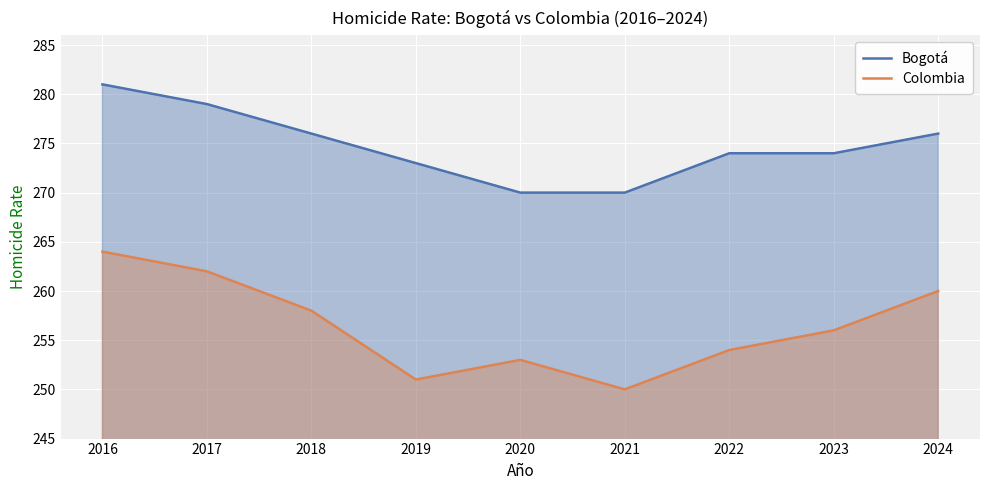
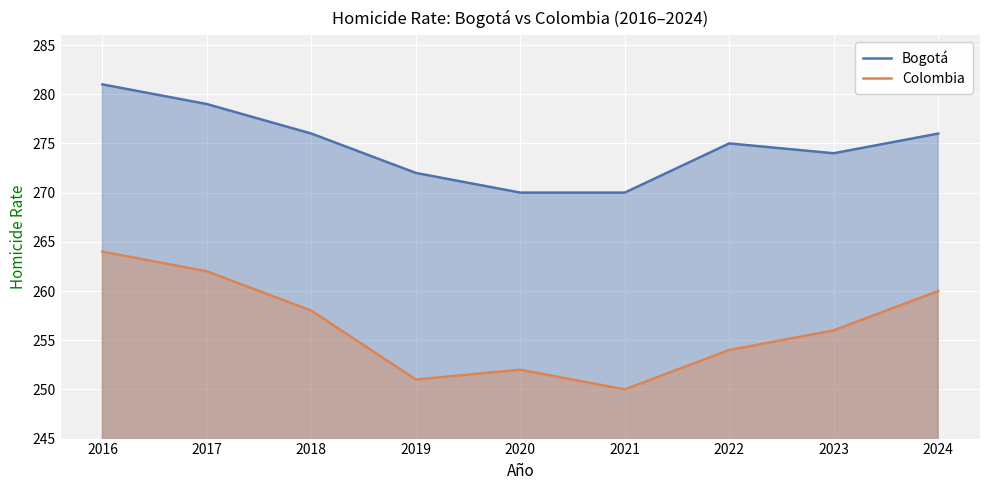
Bogotá, 2019: 273 -> 272
Colombia, 2020: 253 -> 252
Bogotá, 2022: 274 -> 275
